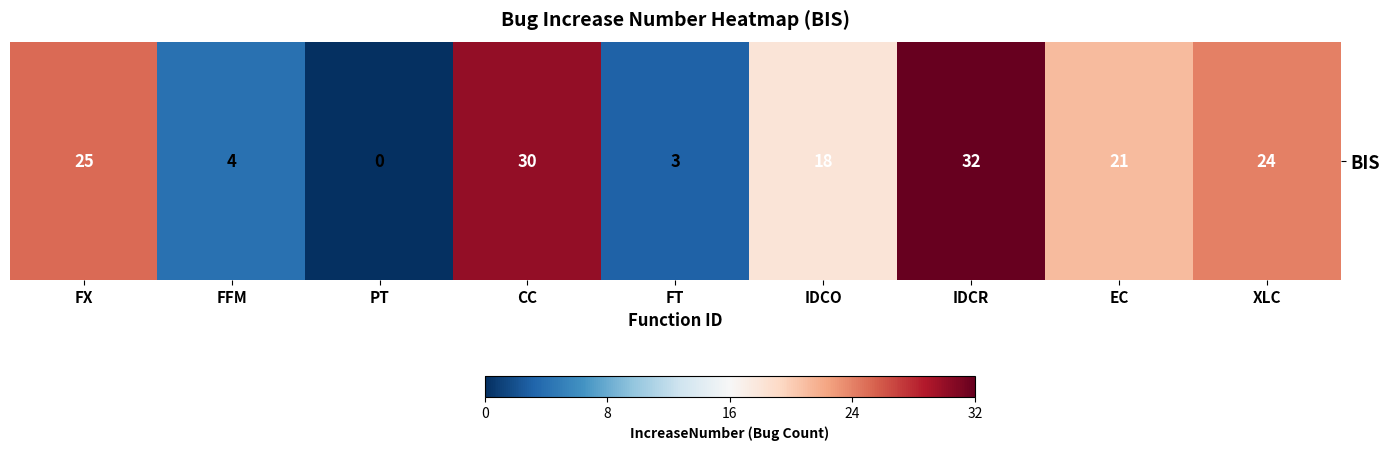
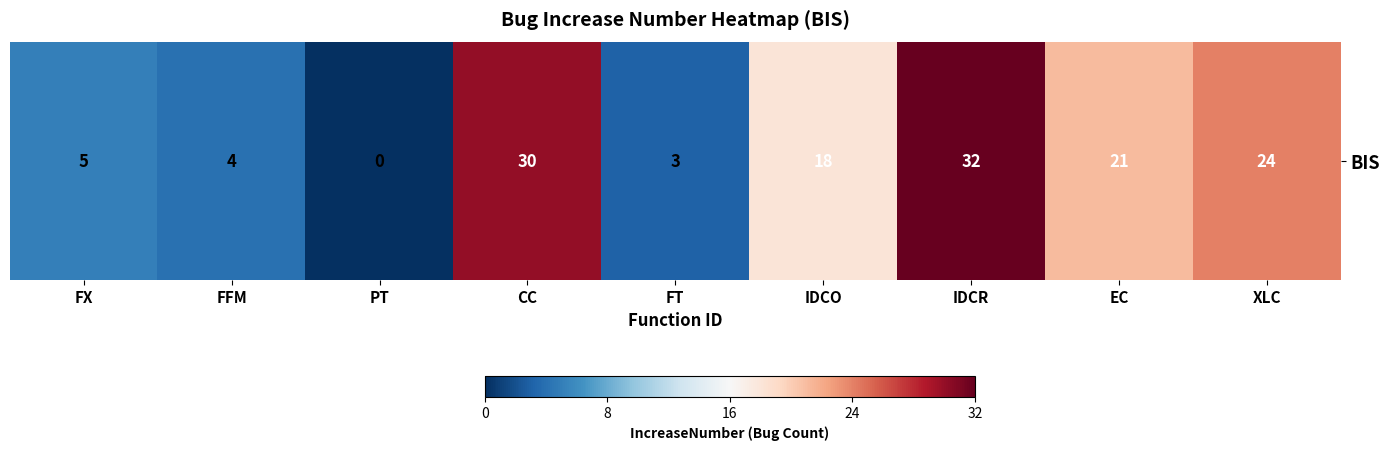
BIS, FX: 25 -> 5
